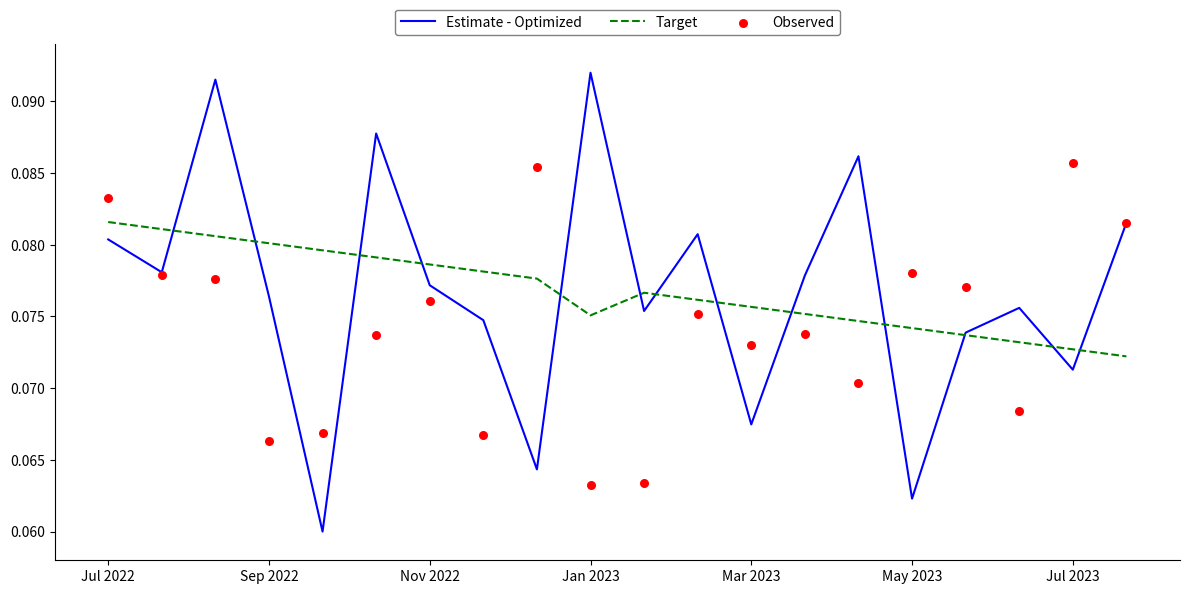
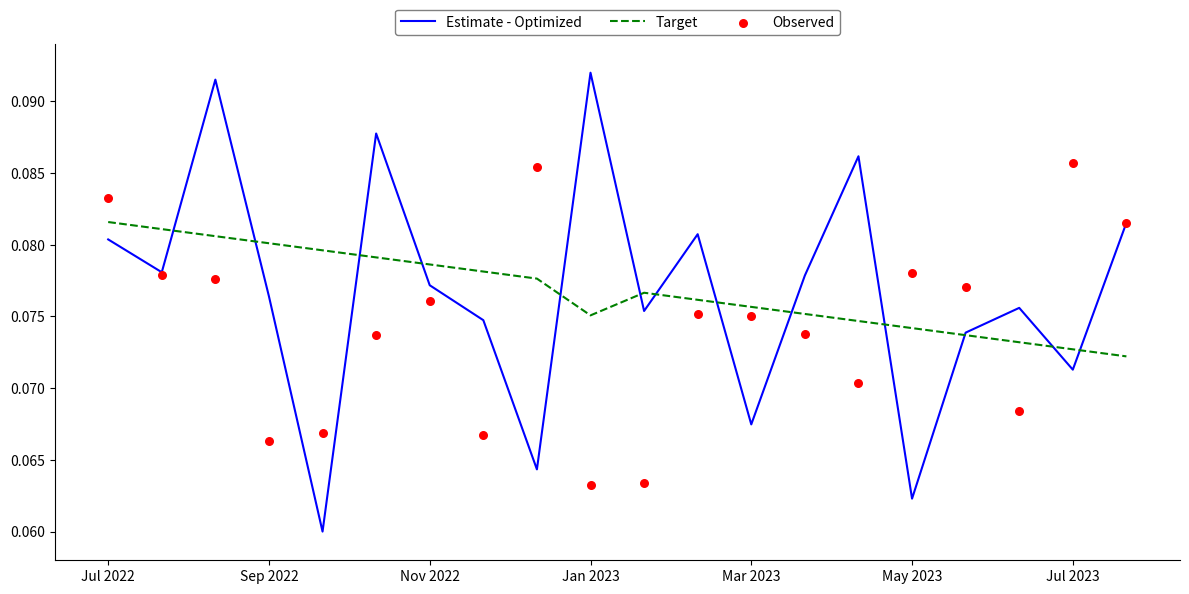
Observed, Mar 2023: 0.0730 -> 0.0750
